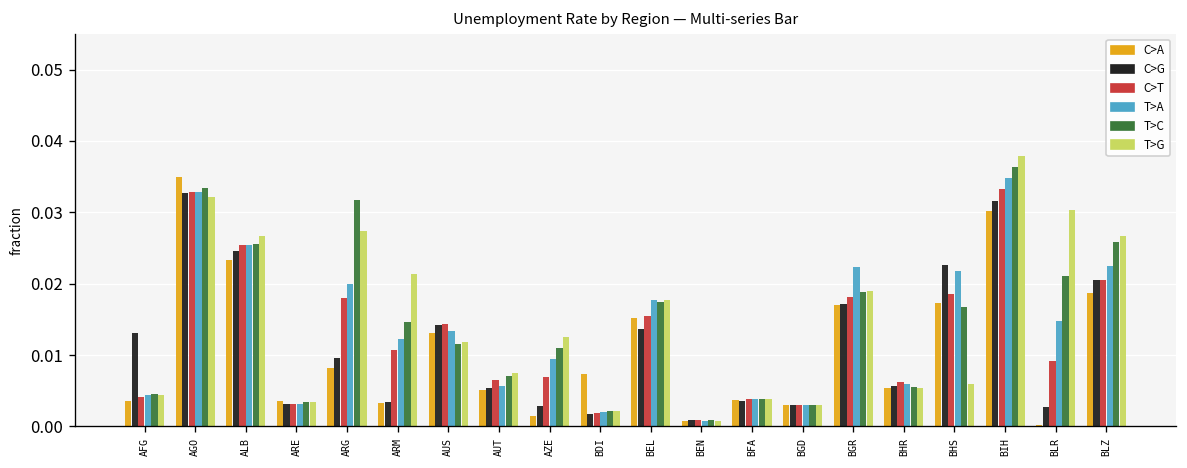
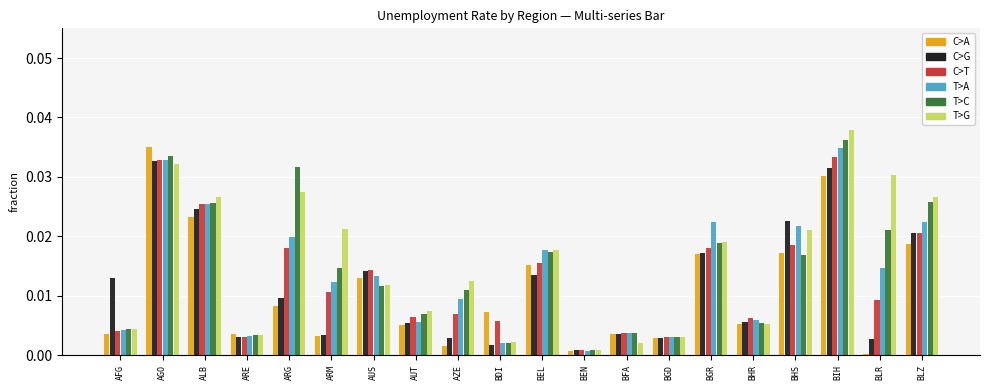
C>T, BDI: 0.002 -> 0.006
T>G, BFA: 0.004 -> 0.002
T>G, BHS: 0.006 -> 0.021
